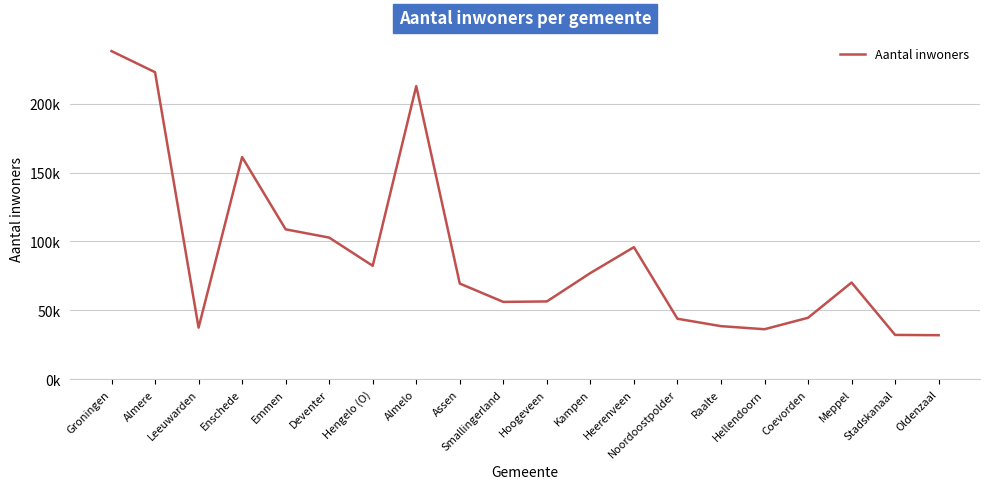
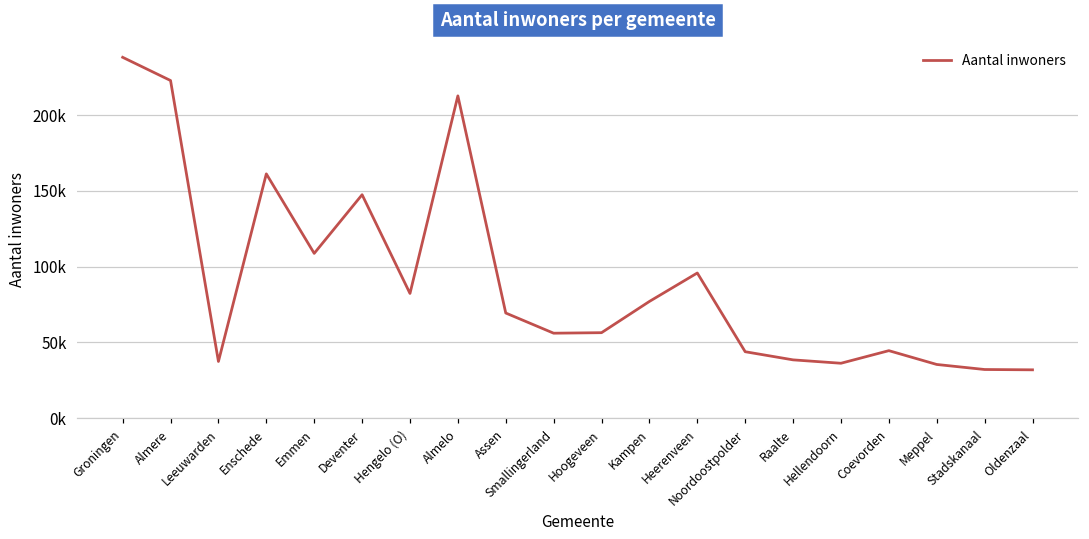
Deventer: 103000 -> 147000
Meppel: 70000 -> 35000
